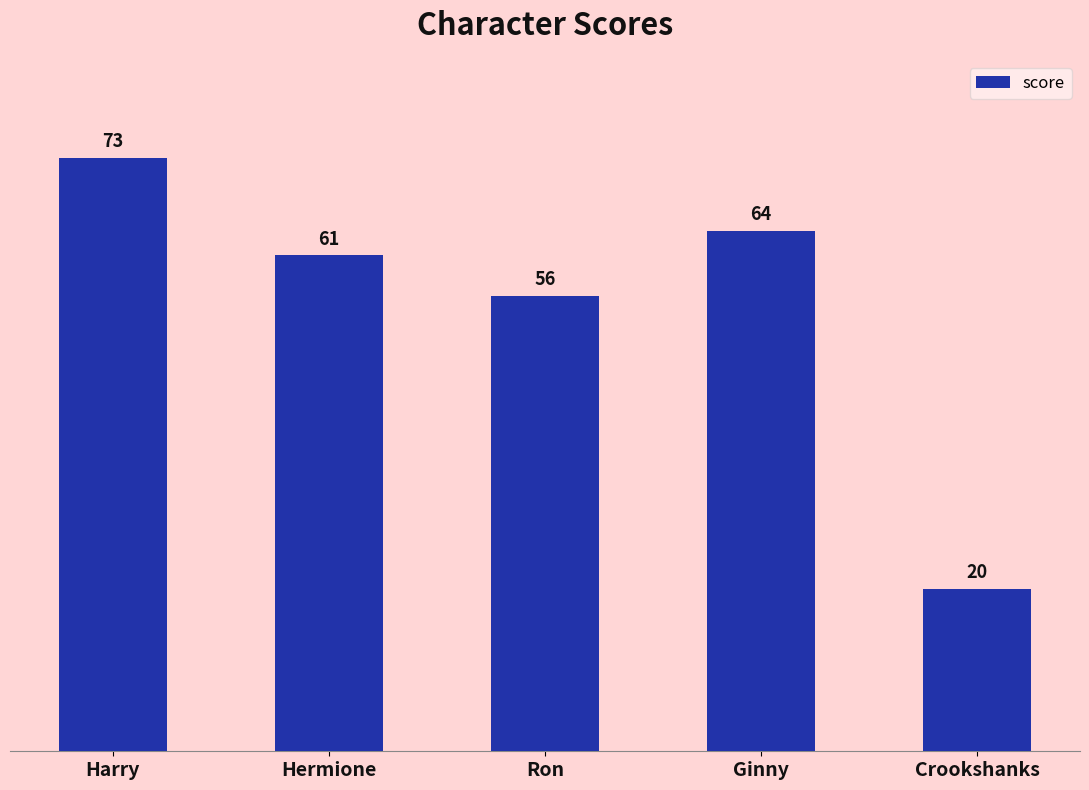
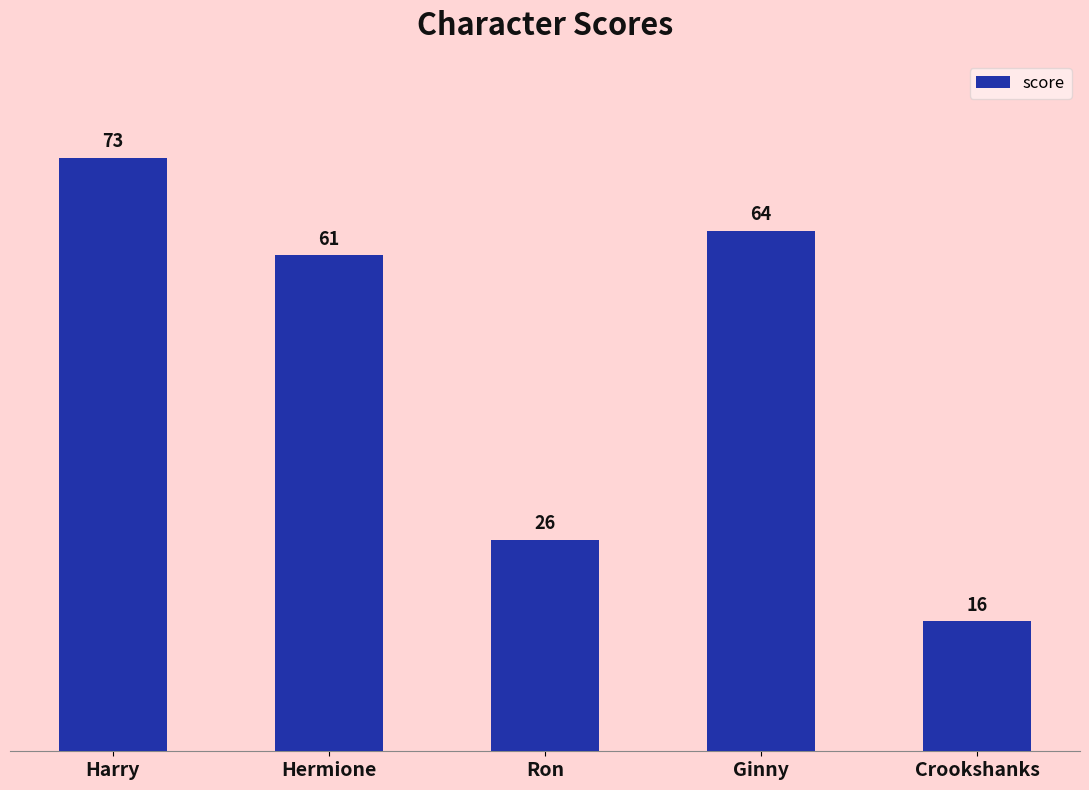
Ron: 56 -> 26
Crookshanks: 20 -> 16
